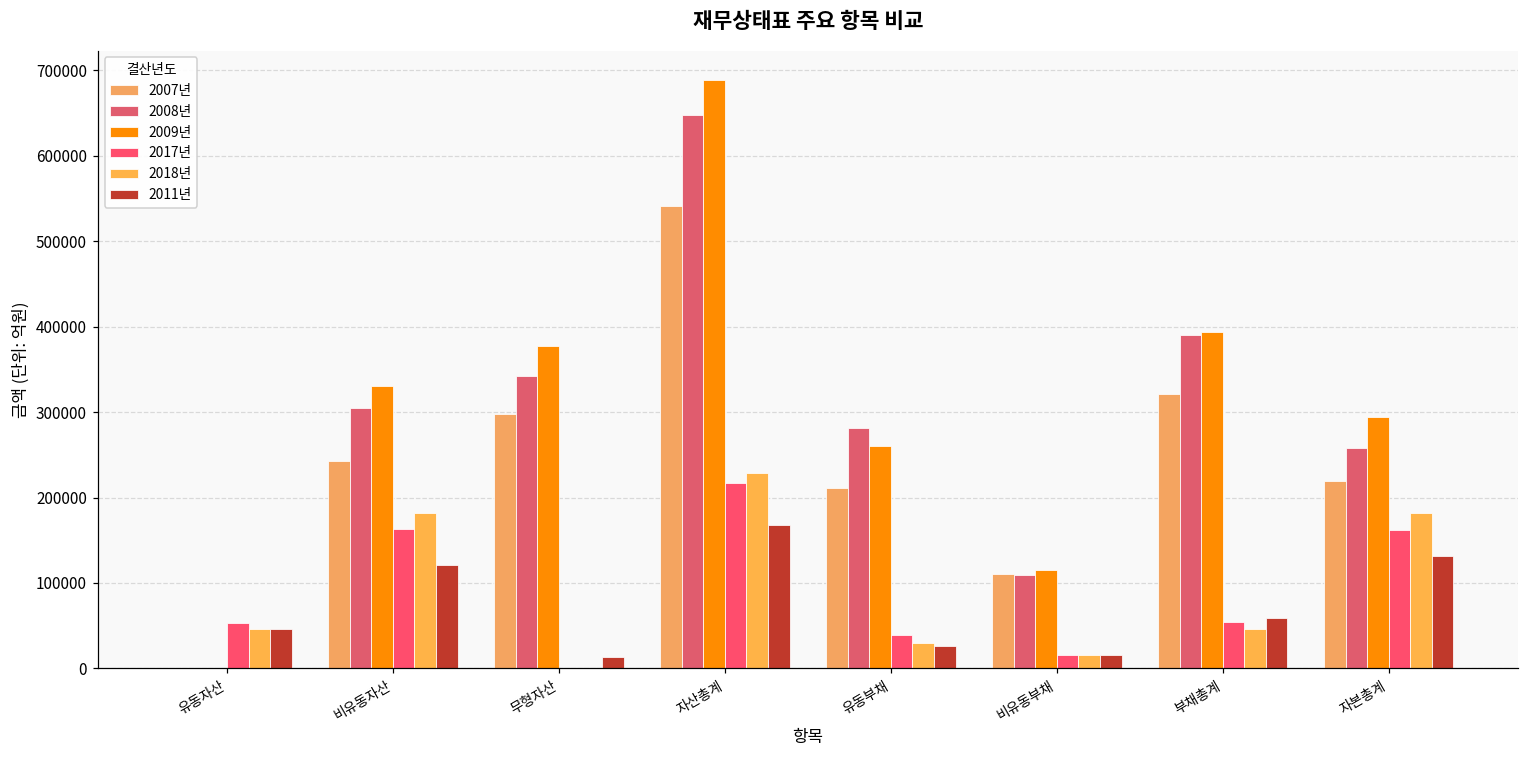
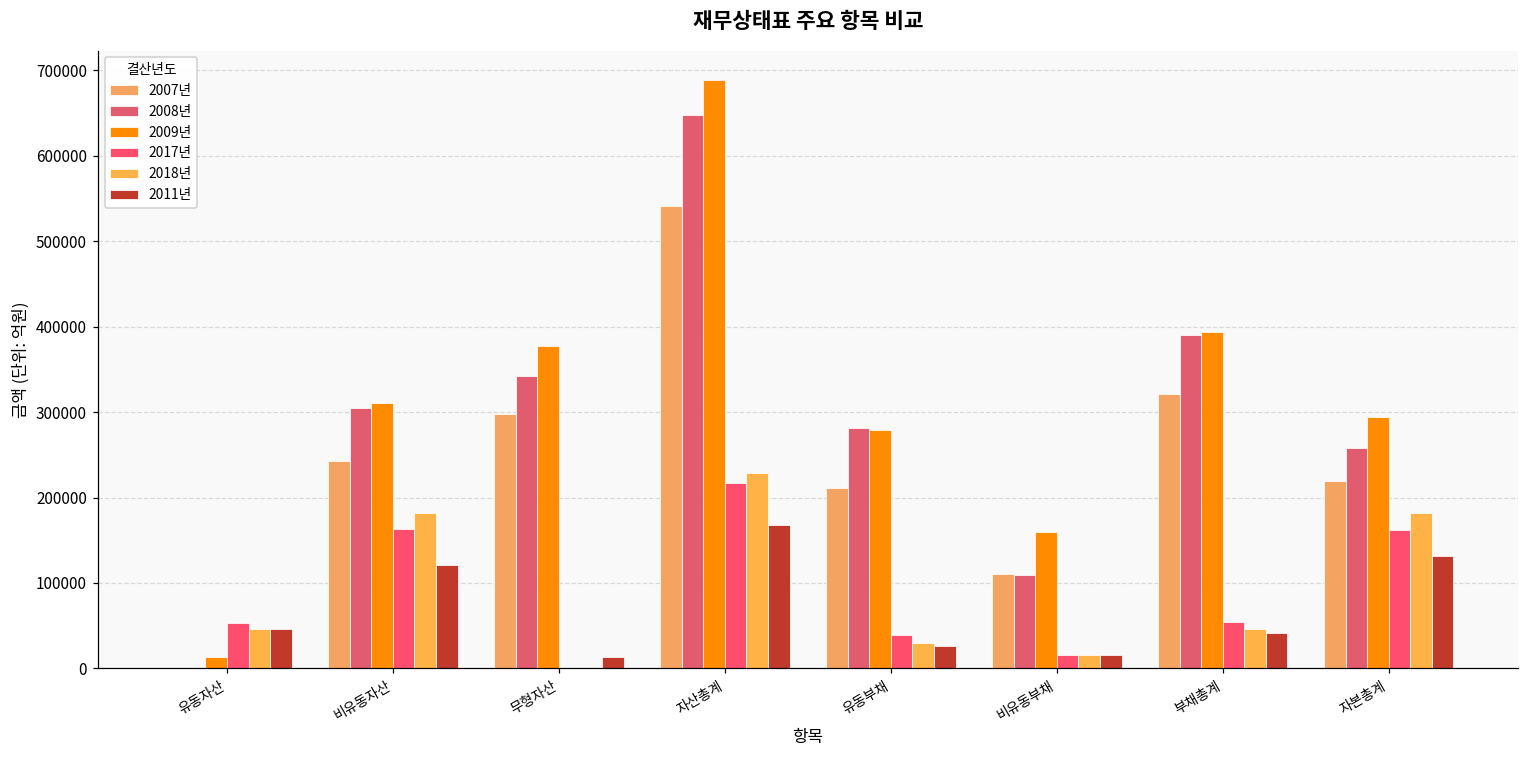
2009년, 유동자산: 0 -> 10000
2009년, 비유동자산: 330000 -> 310000
2009년, 유동부채: 260000 -> 280000
2009년, 비유동부채: 120000 -> 160000
2011년, 부채총계: 60000 -> 40000
